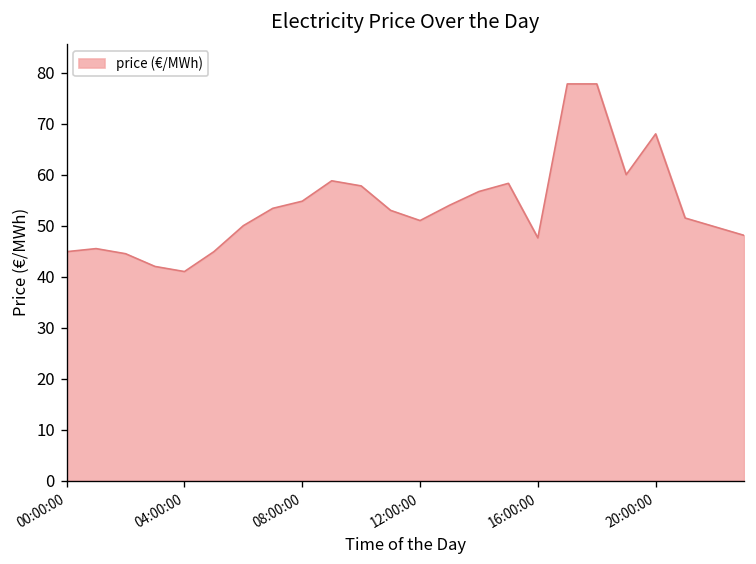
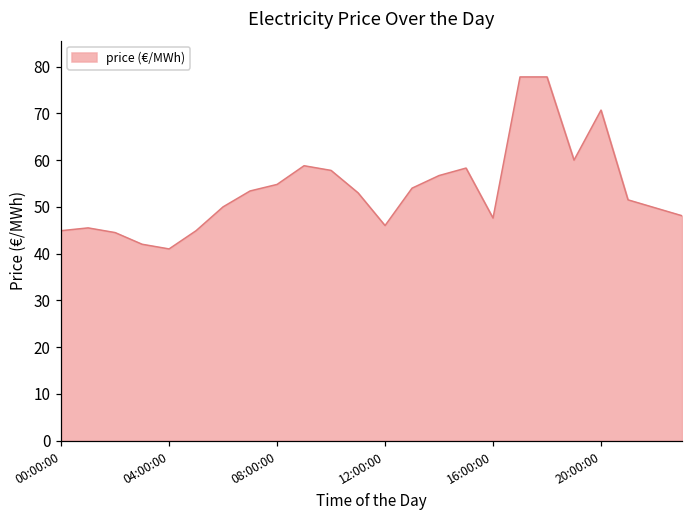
12:00:00: 51 -> 46
20:00:00: 68 -> 71
